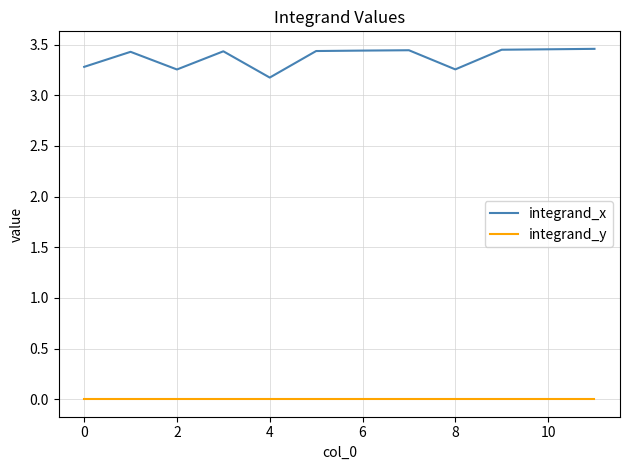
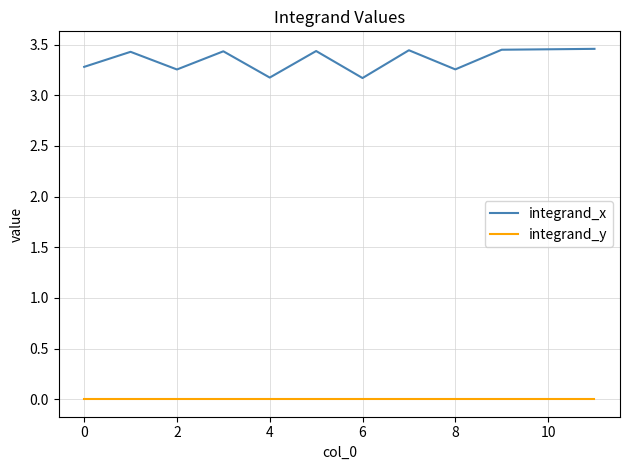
integrand_x, 6: 3.44 -> 3.17
